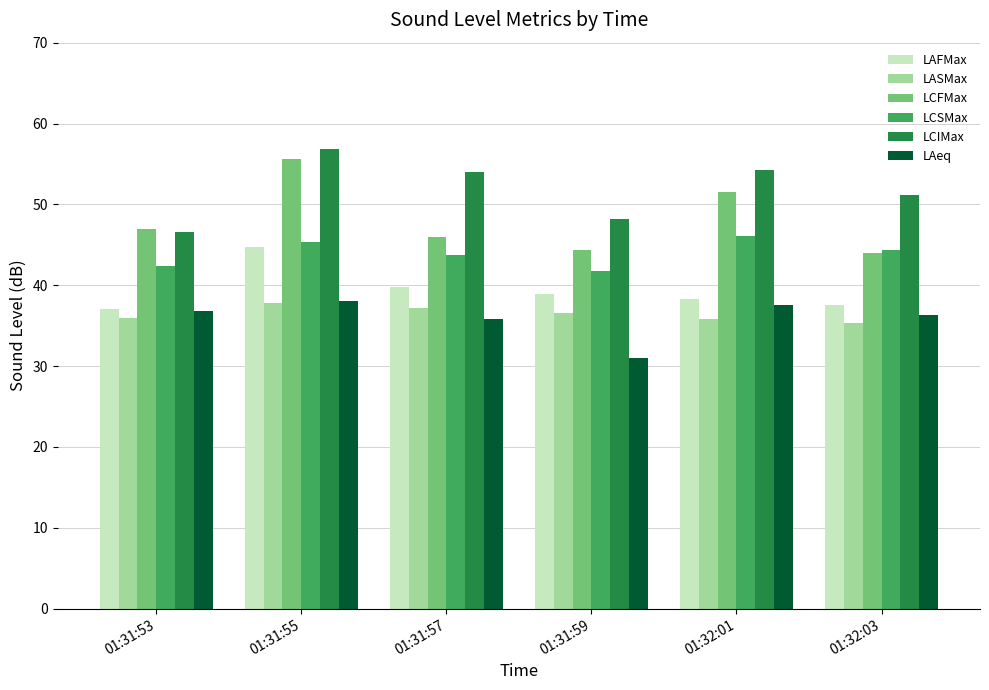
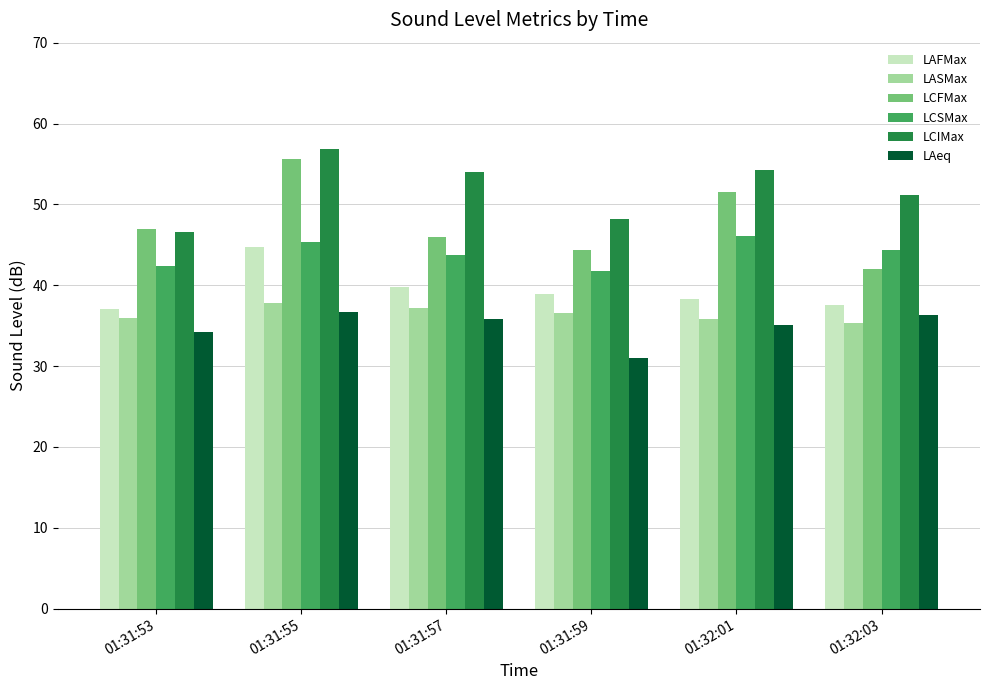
LAeq, 01:31:53: 37 -> 34
LAeq, 01:31:55: 38 -> 37
LAeq, 01:32:01: 38 -> 35
LCFMax, 01:32:03: 44 -> 42
